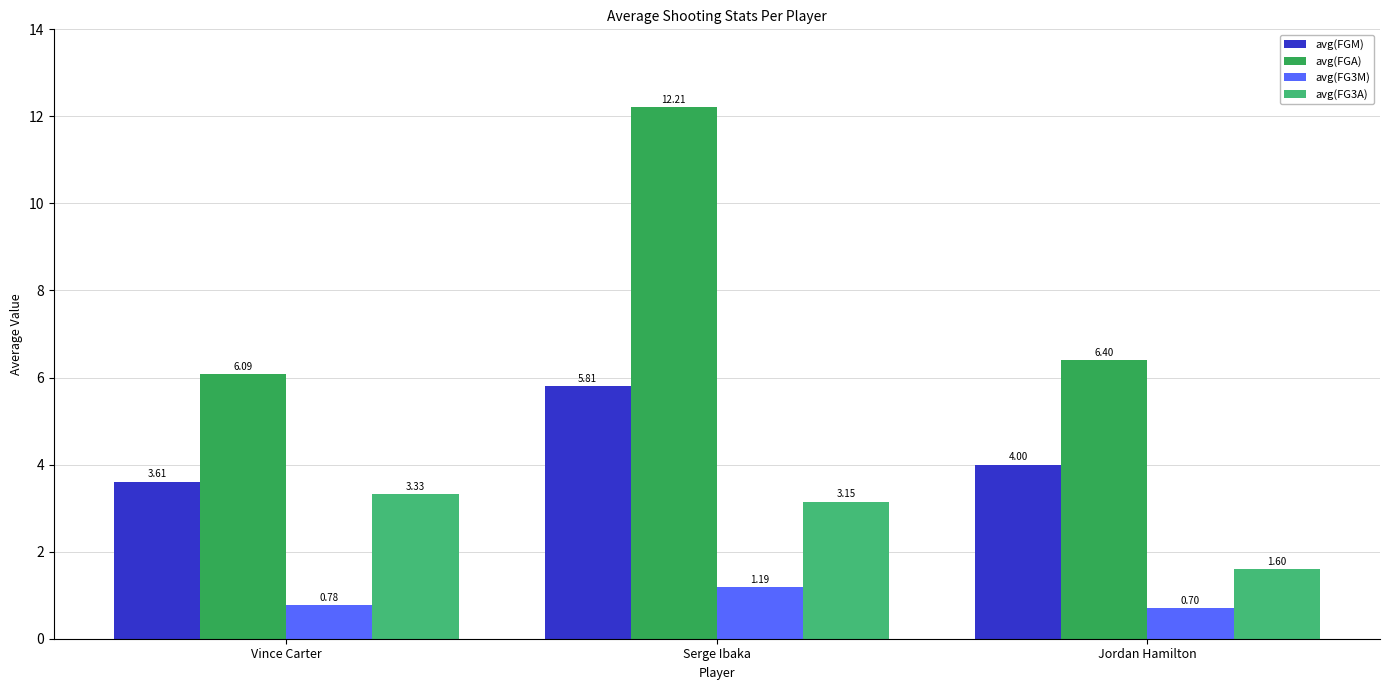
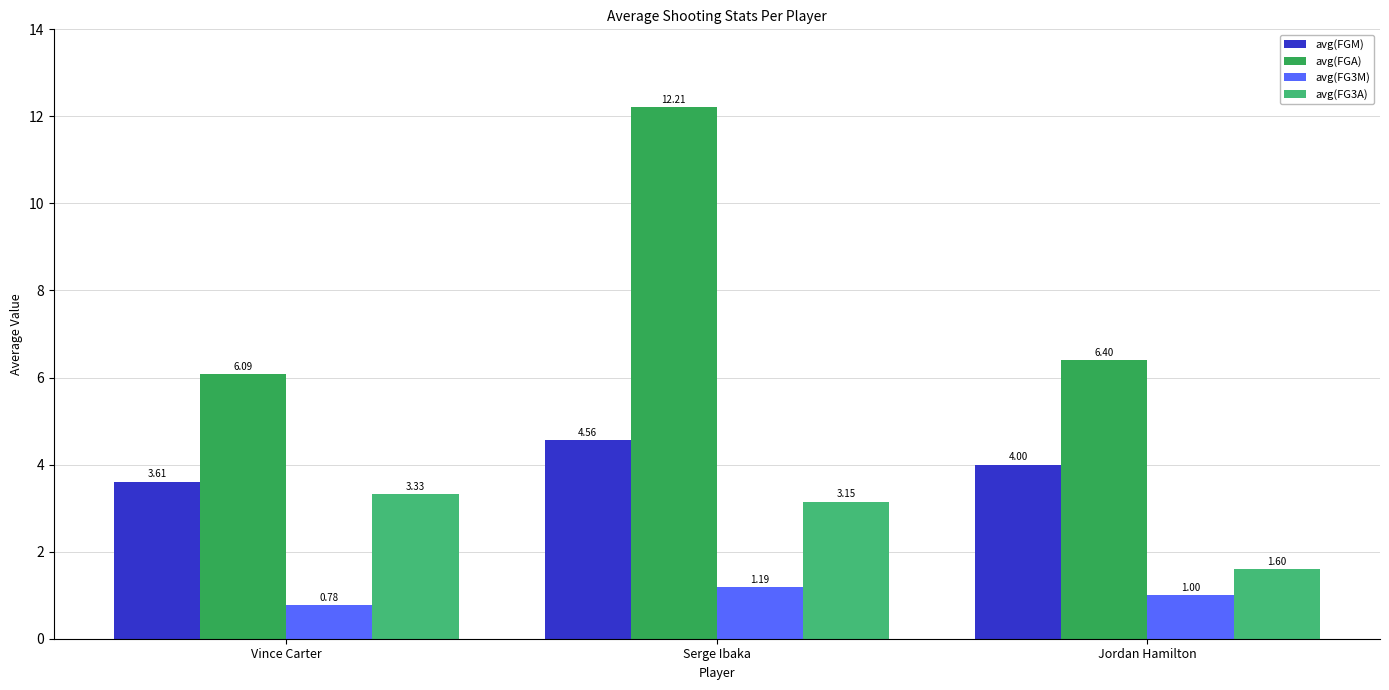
avg(FGM), Serge Ibaka: 5.81 -> 4.56
avg(FG3M), Jordan Hamilton: 0.70 -> 1.00
